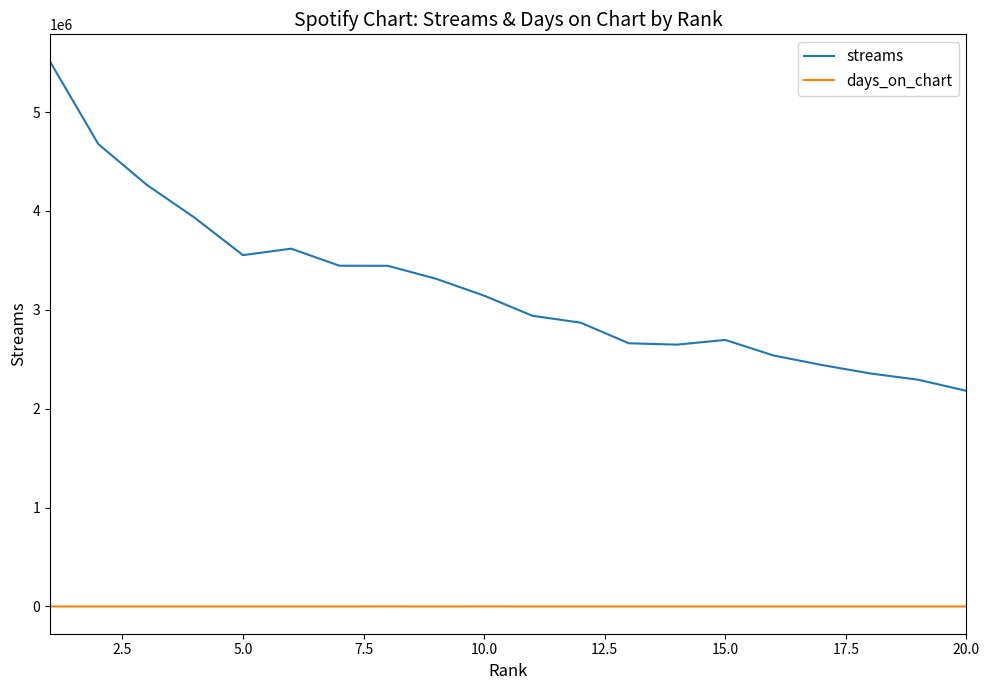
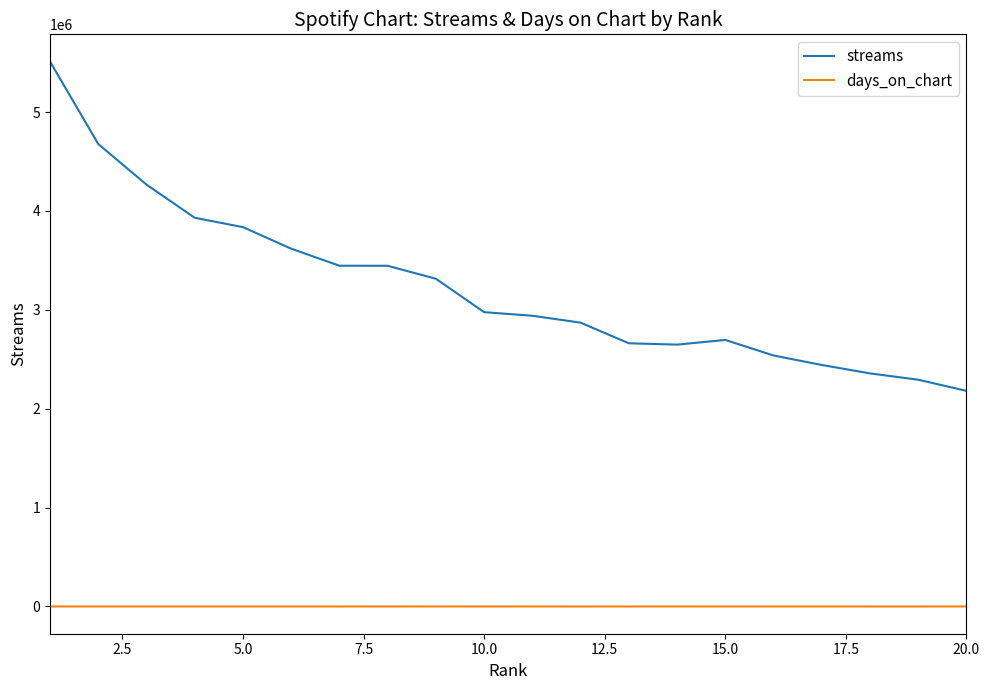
streams, 5.0: 3600000 -> 3800000
streams, 10.0: 3100000 -> 3000000
